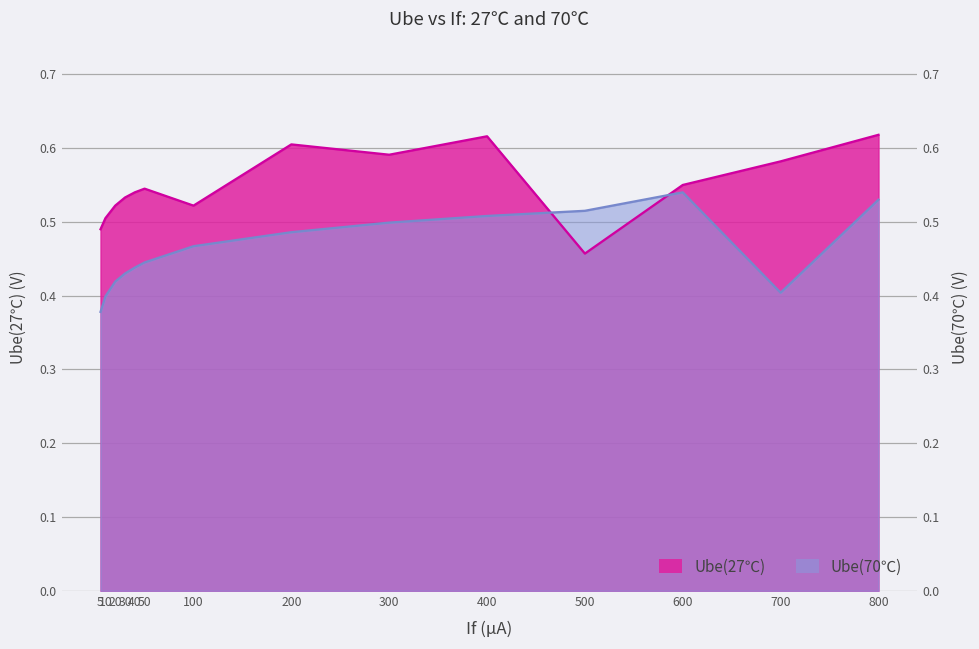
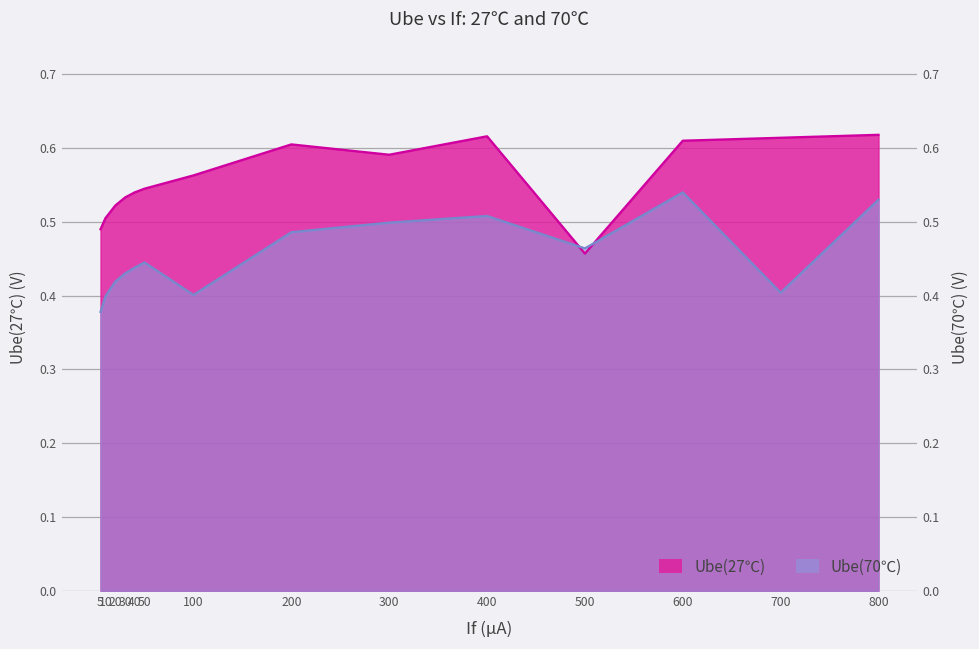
Ube(27℃), 100: 0.52 -> 0.56
Ube(70℃), 100: 0.47 -> 0.40
Ube(70℃), 500: 0.52 -> 0.46
Ube(27℃), 600: 0.55 -> 0.61
Ube(27℃), 700: 0.58 -> 0.61
